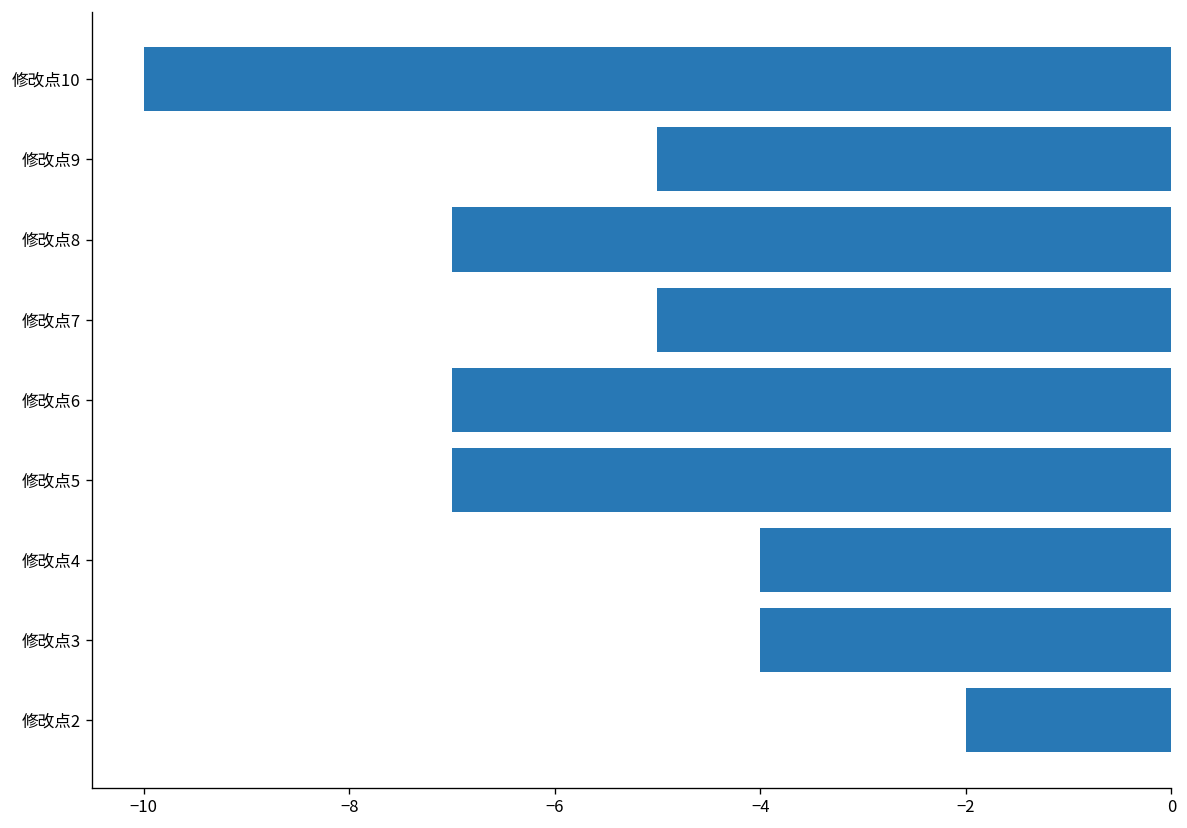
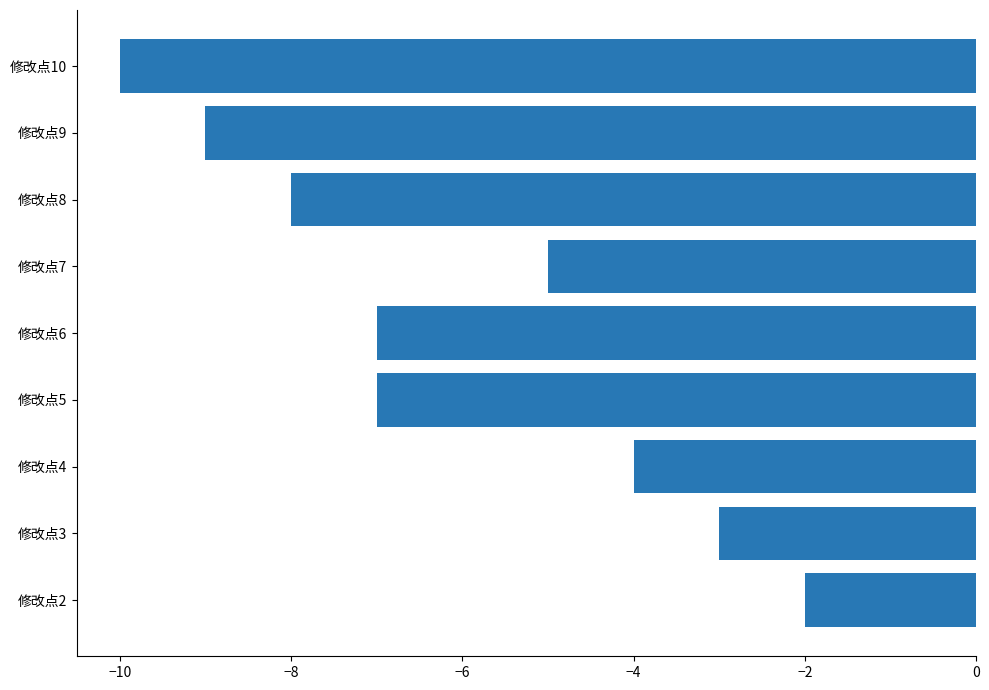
修改点9: -5.0 -> -9.0
修改点8: -7.0 -> -8.0
修改点3: -4.0 -> -3.0
